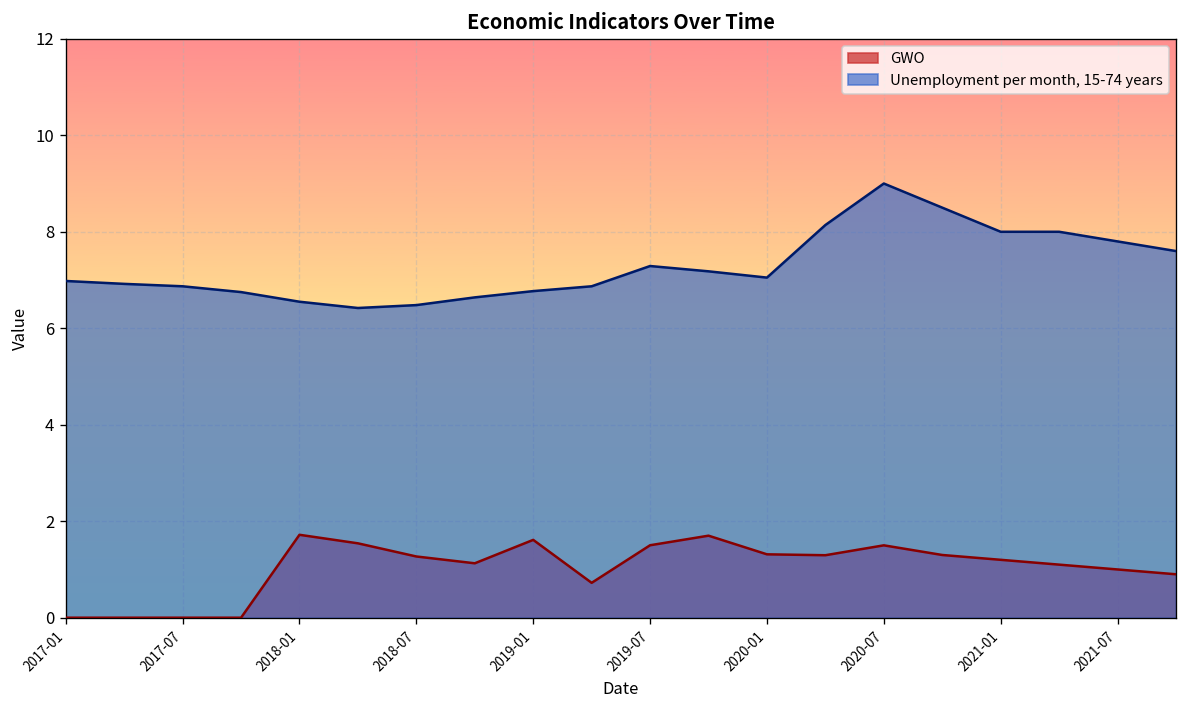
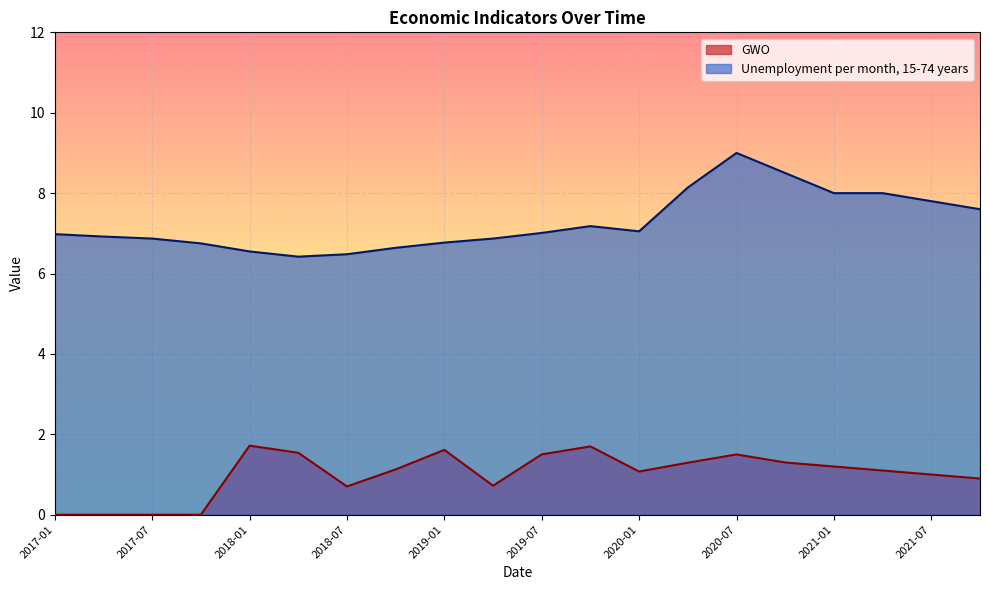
GWO, 2018-07: 1.3 -> 0.7
Unemployment per month, 15-74 years, 2019-07: 7.3 -> 7.0
GWO, 2020-01: 1.3 -> 1.1
